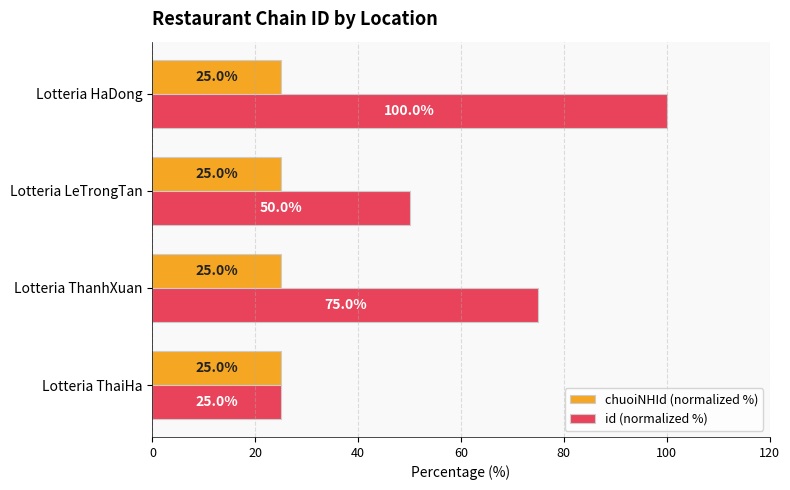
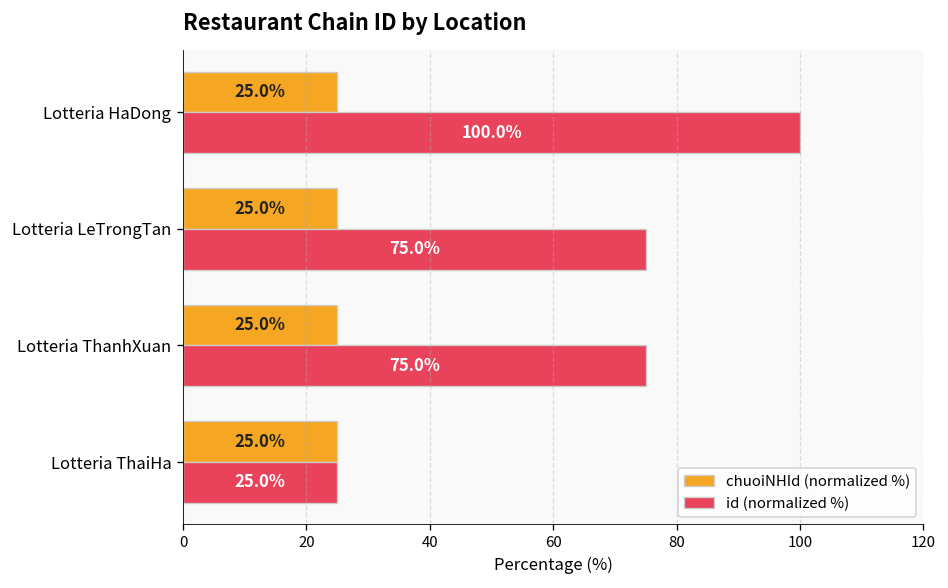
id (normalized %), Lotteria LeTrongTan: 50.0% -> 75.0%
